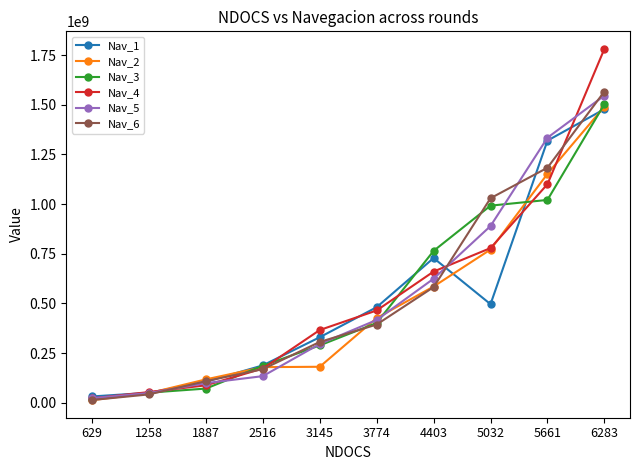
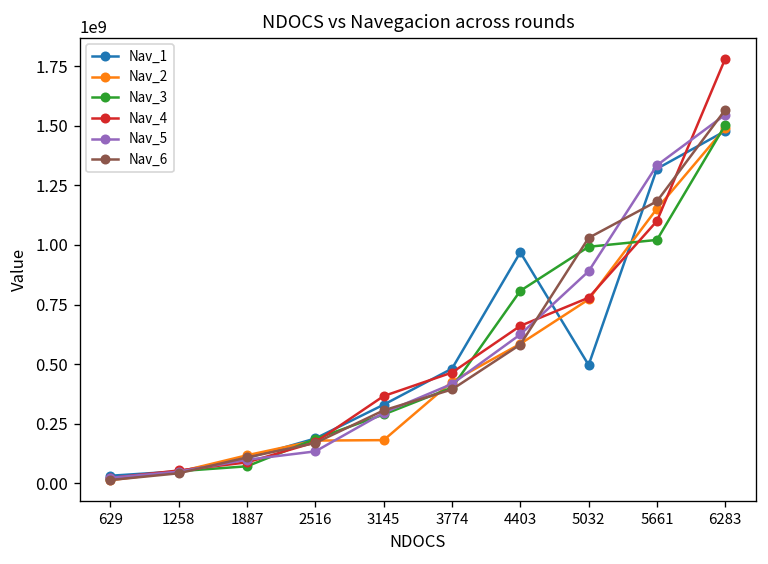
Nav_1, 4403: 730000000 -> 970000000
Nav_3, 4403: 760000000 -> 810000000
